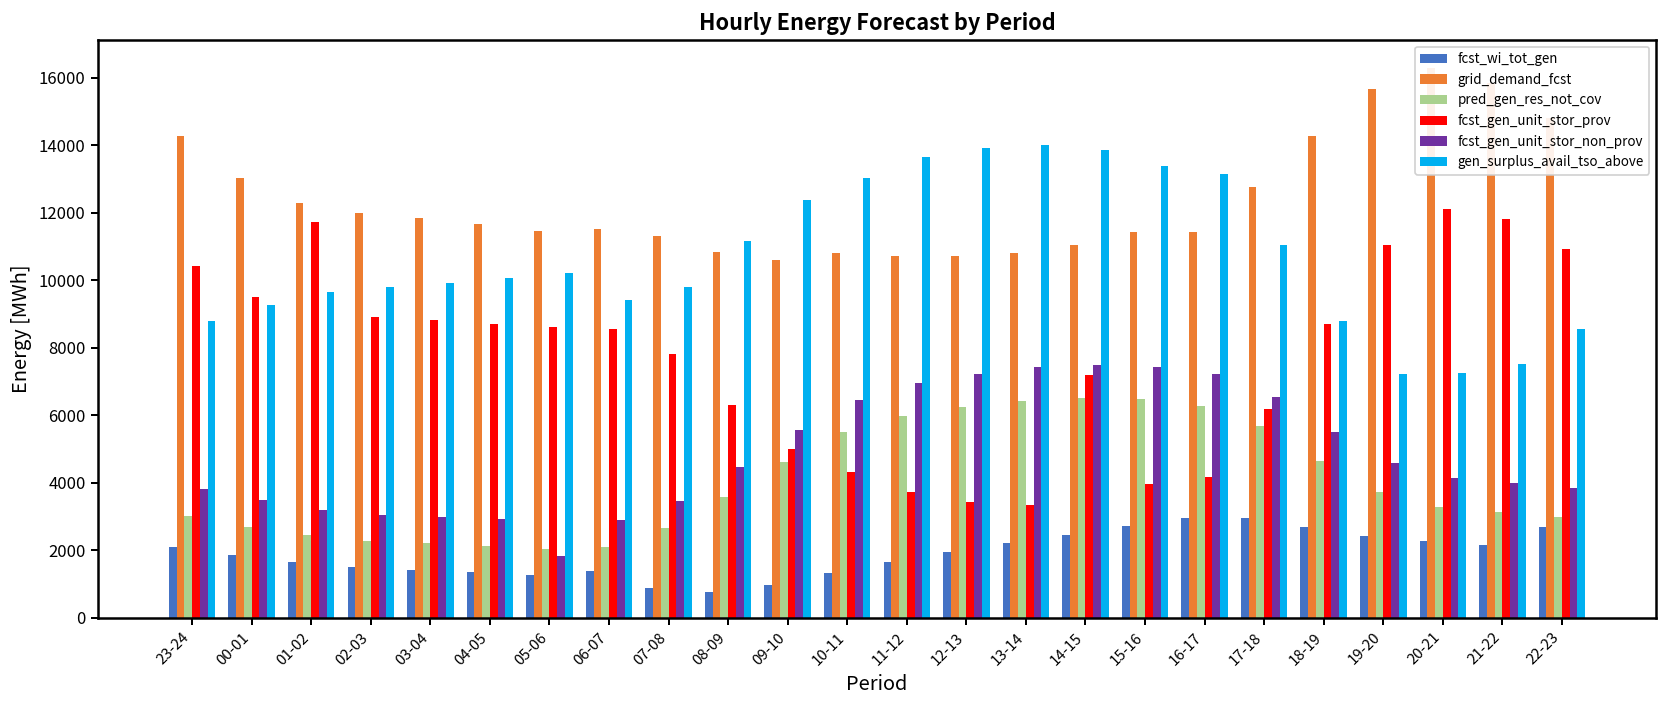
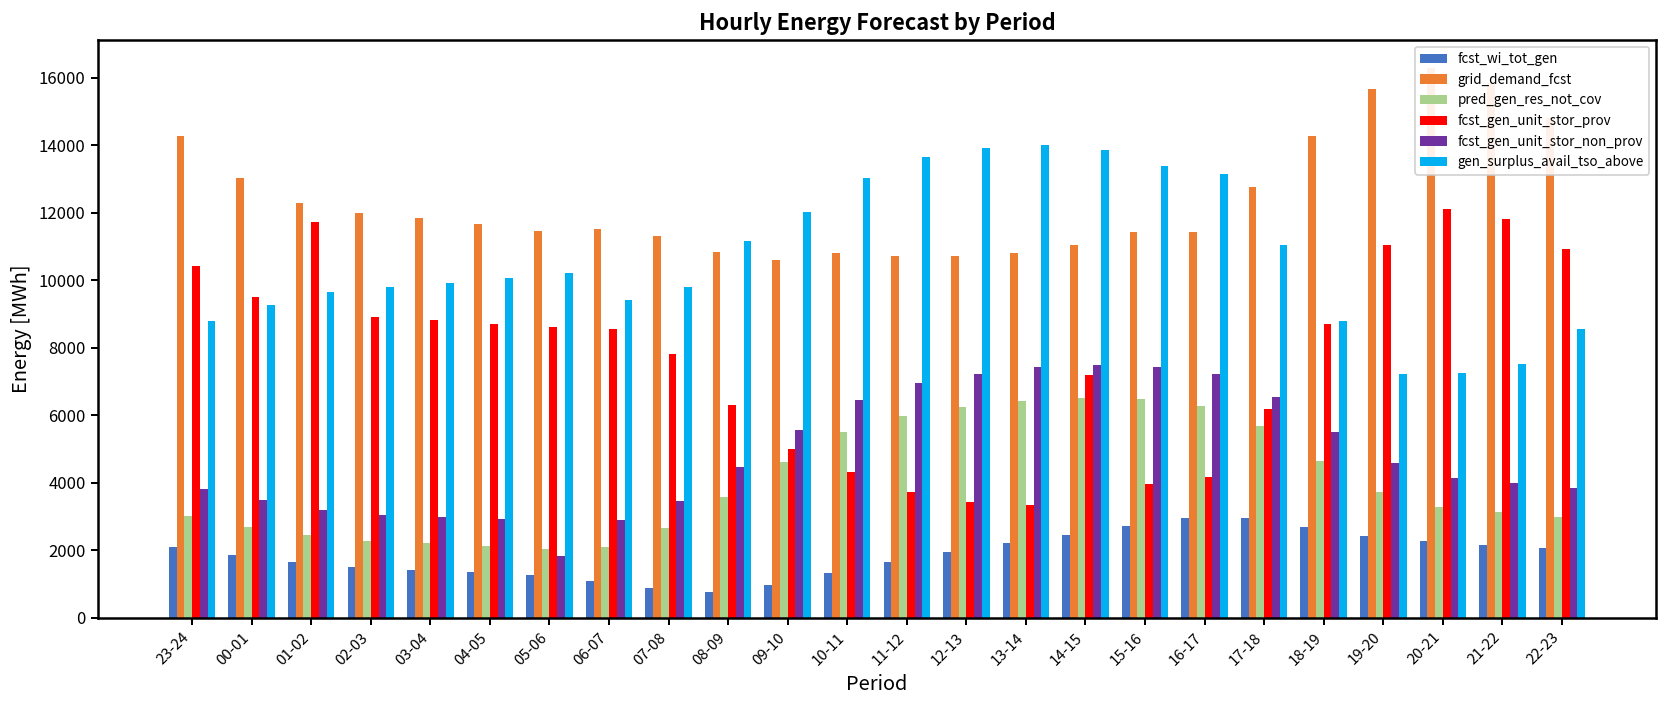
fcst_wi_tot_gen, 06-07: 1400 -> 1100
gen_surplus_avail_tso_above, 09-10: 12400 -> 12000
fcst_wi_tot_gen, 22-23: 2700 -> 2100
